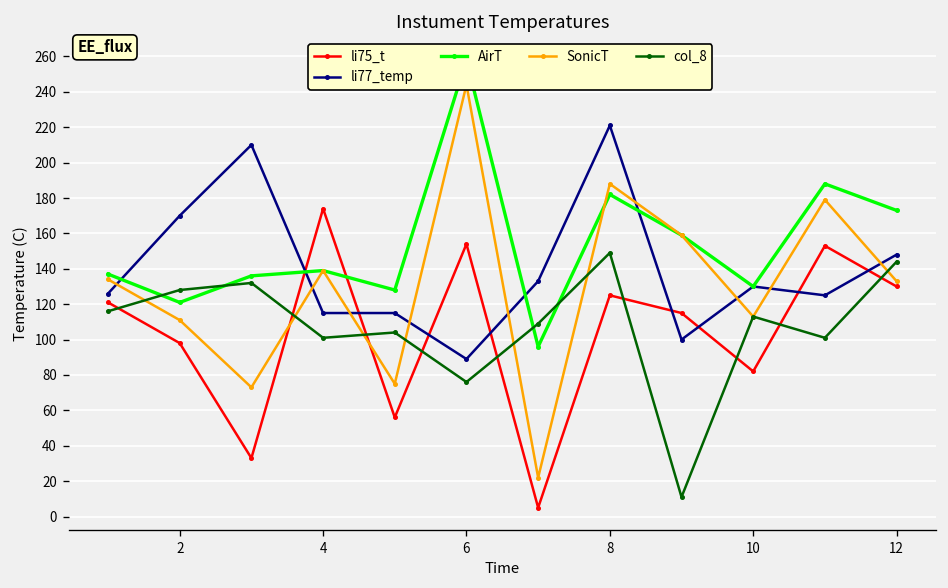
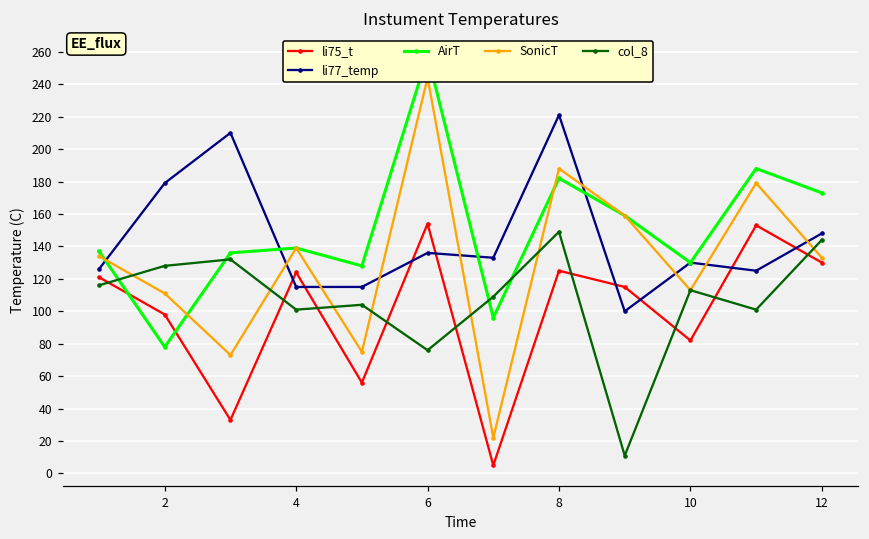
li77_temp, 2: 170 -> 179
AirT, 2: 121 -> 78
li75_t, 4: 174 -> 124
li77_temp, 6: 89 -> 136
